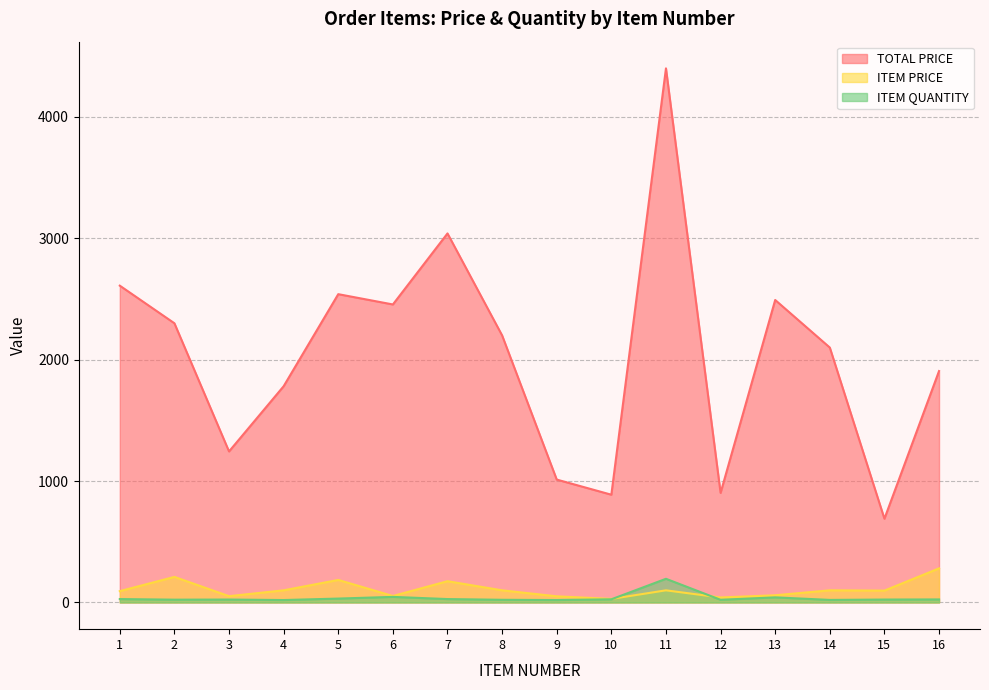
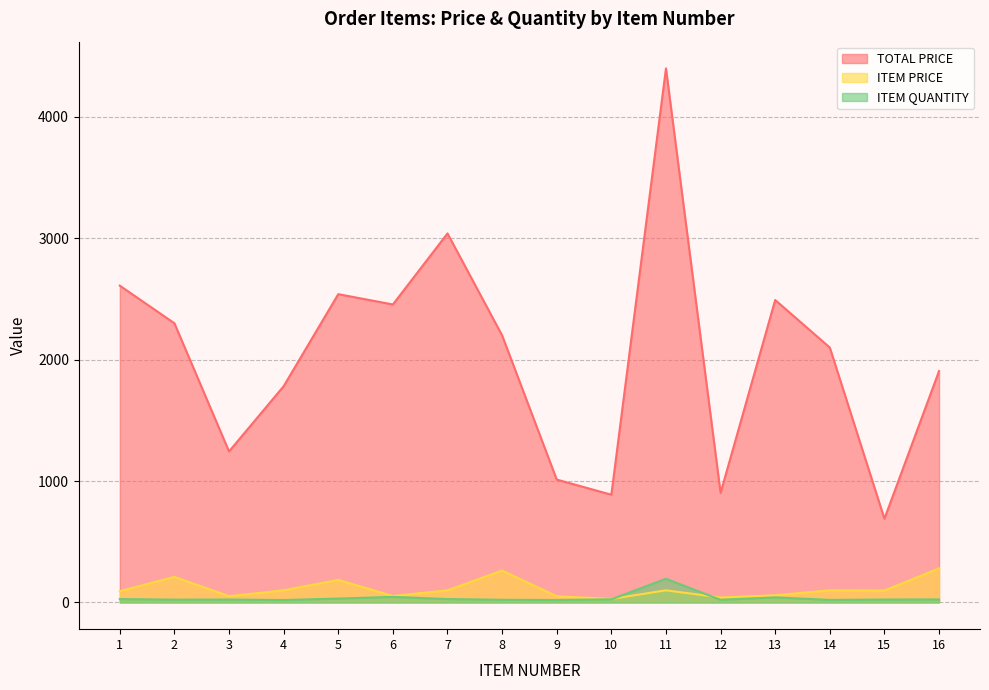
ITEM PRICE, 7: 180 -> 100
ITEM PRICE, 8: 100 -> 260
